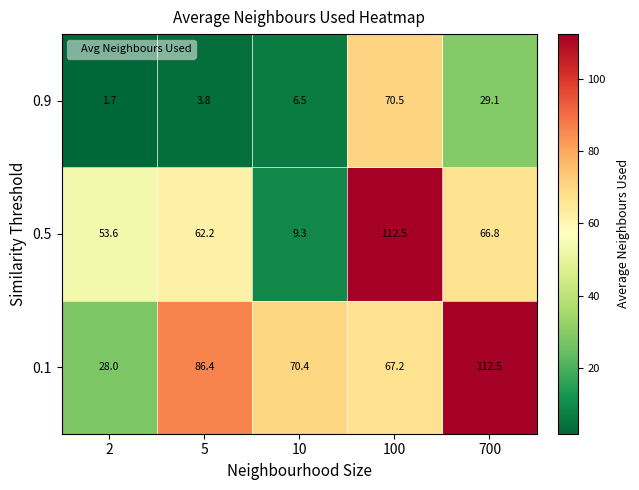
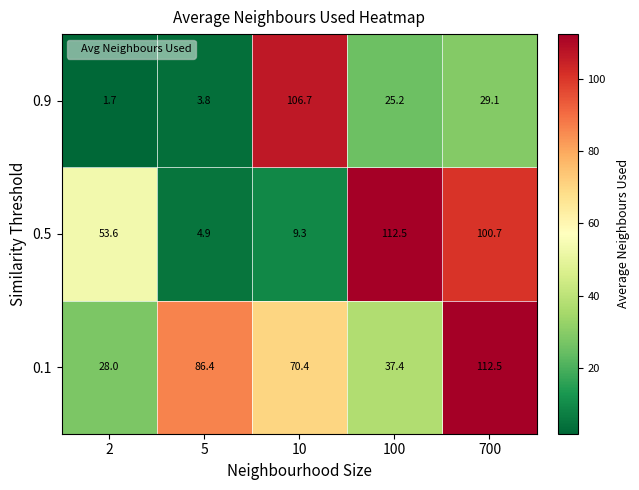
0.9, 10: 6.5 -> 106.7
0.9, 100: 70.5 -> 25.2
0.5, 5: 62.2 -> 4.9
0.5, 700: 66.8 -> 100.7
0.1, 100: 67.2 -> 37.4
